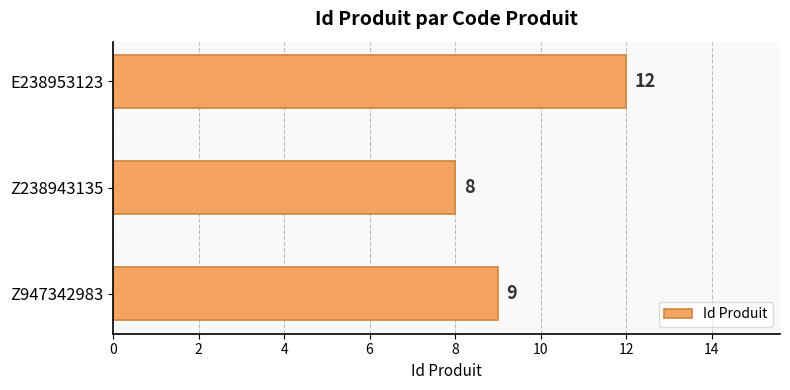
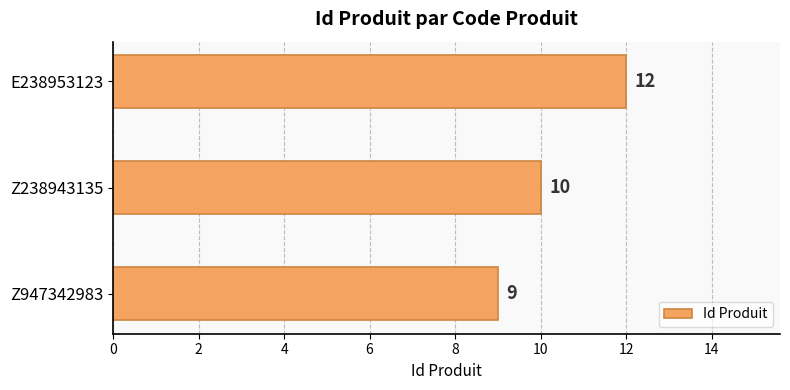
Z238943135: 8 -> 10
